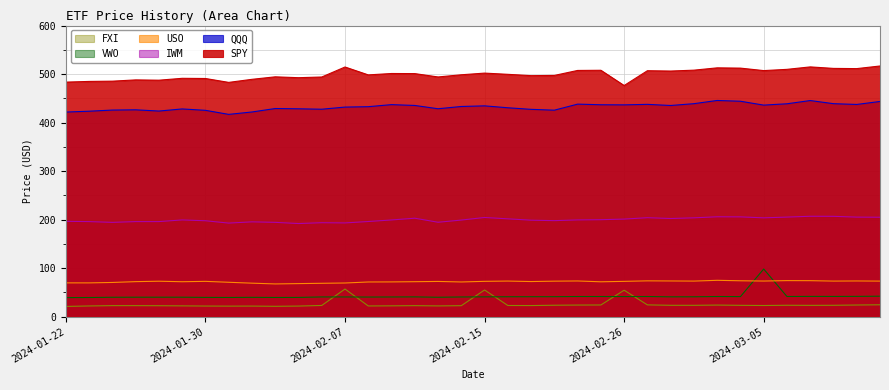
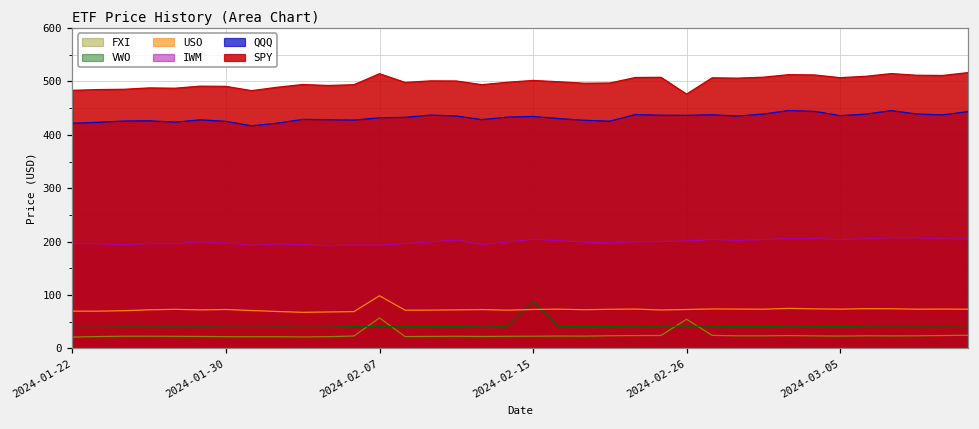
USO, 2024-02-07: 70 -> 100
FXI, 2024-02-15: 60 -> 20
VWO, 2024-02-15: 40 -> 90
VWO, 2024-03-05: 100 -> 40
